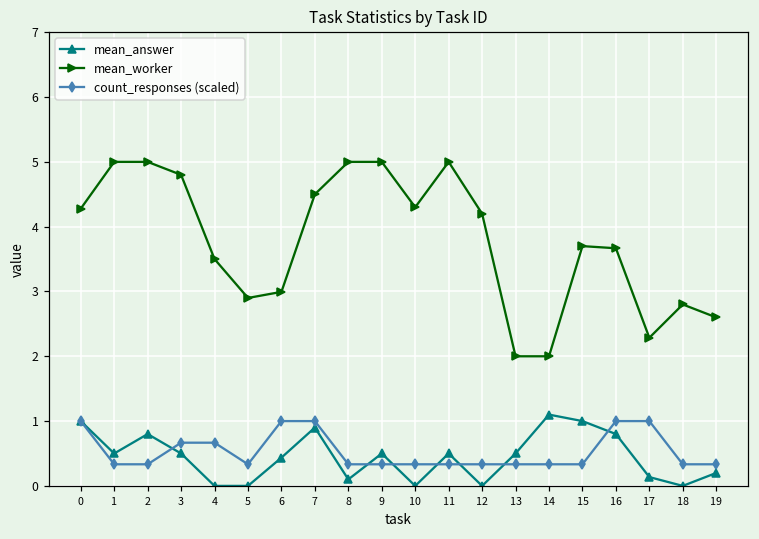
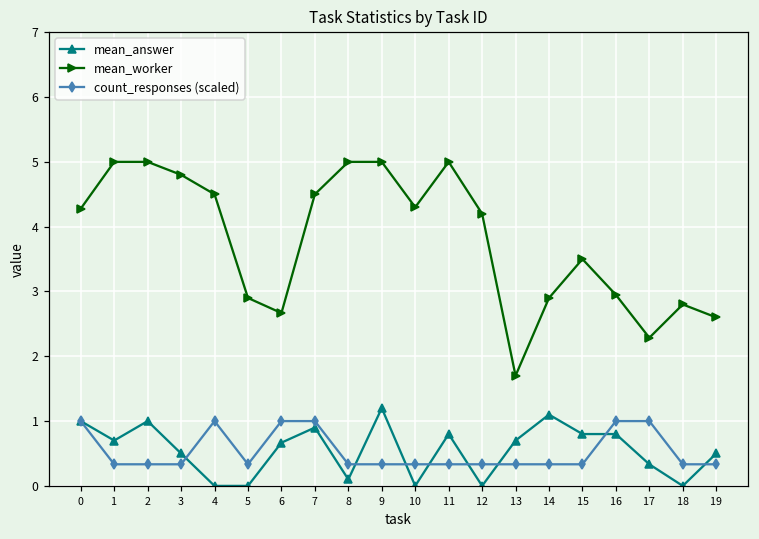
mean_answer, 1: 0.5 -> 0.7
mean_answer, 2: 0.8 -> 1.0
count_responses (scaled), 3: 0.7 -> 0.3
mean_worker, 4: 3.5 -> 4.5
count_responses (scaled), 4: 0.7 -> 1.0
mean_answer, 6: 0.4 -> 0.7
mean_worker, 6: 3.0 -> 2.7
mean_answer, 9: 0.5 -> 1.2
mean_answer, 11: 0.5 -> 0.8
mean_answer, 13: 0.5 -> 0.7
mean_worker, 13: 2.0 -> 1.7
mean_worker, 14: 2.0 -> 2.9
mean_answer, 15: 1.0 -> 0.8
mean_worker, 15: 3.7 -> 3.5
mean_worker, 16: 3.7 -> 2.9
mean_answer, 17: 0.1 -> 0.3
mean_answer, 19: 0.2 -> 0.5
